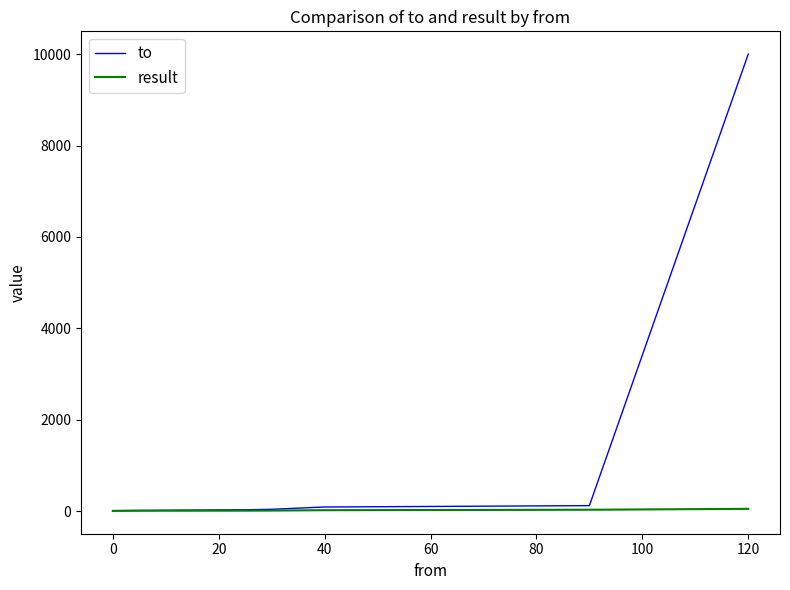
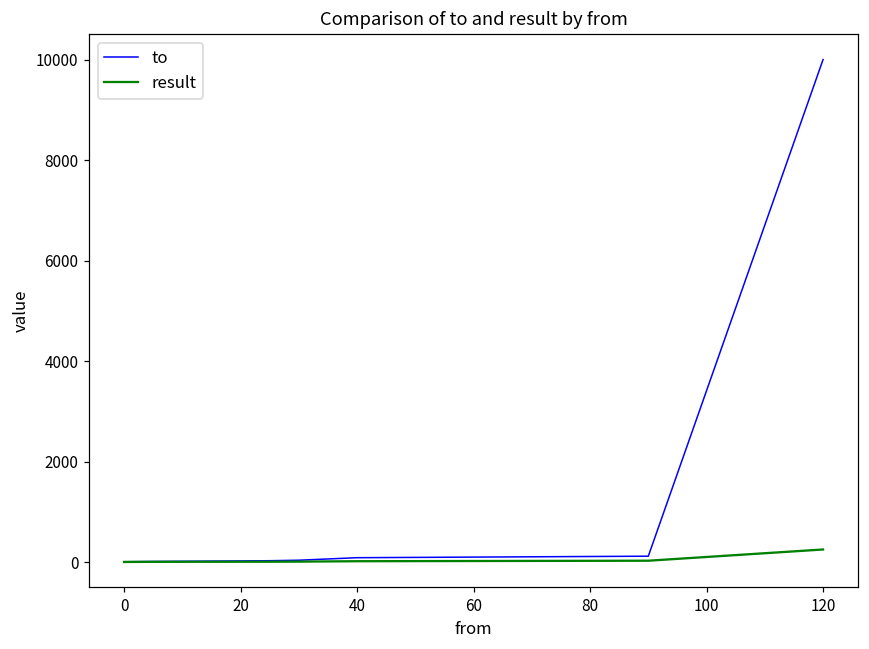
result, 120: 100 -> 300
